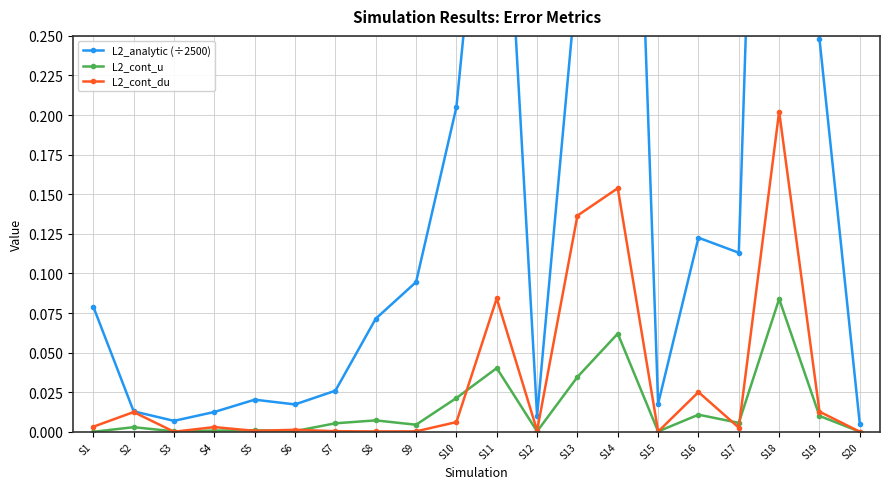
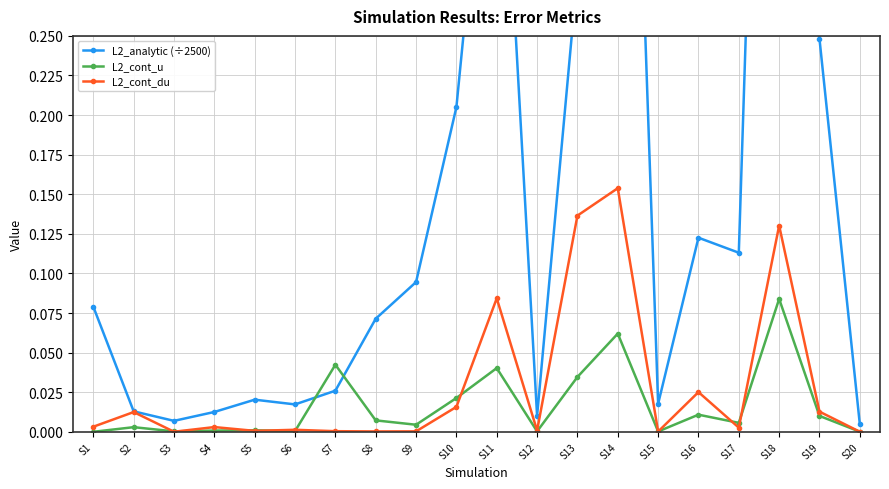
L2_cont_u, S7: 0.005 -> 0.042
L2_cont_du, S10: 0.006 -> 0.016
L2_cont_du, S18: 0.202 -> 0.130
